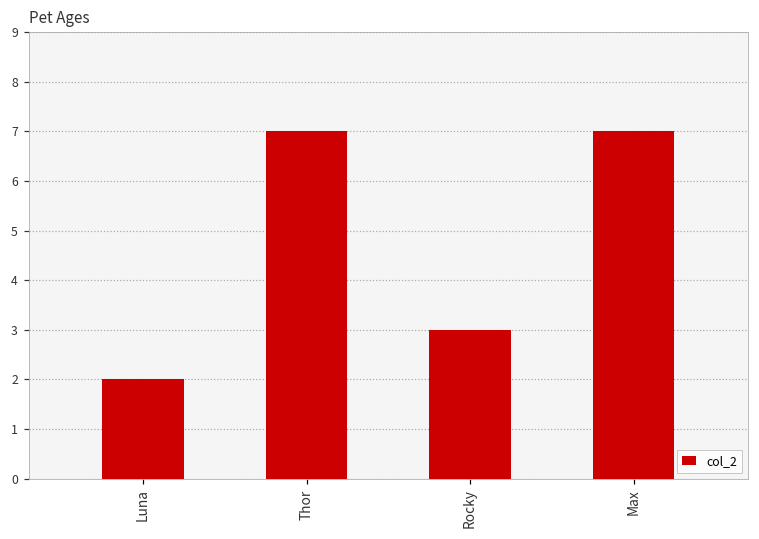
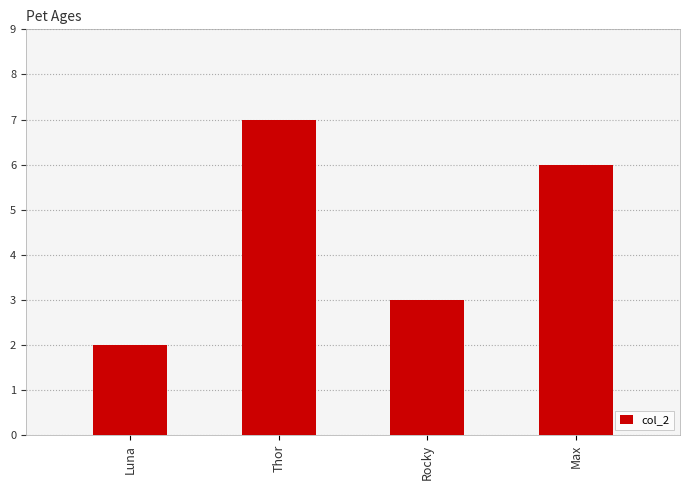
Max: 7 -> 6
